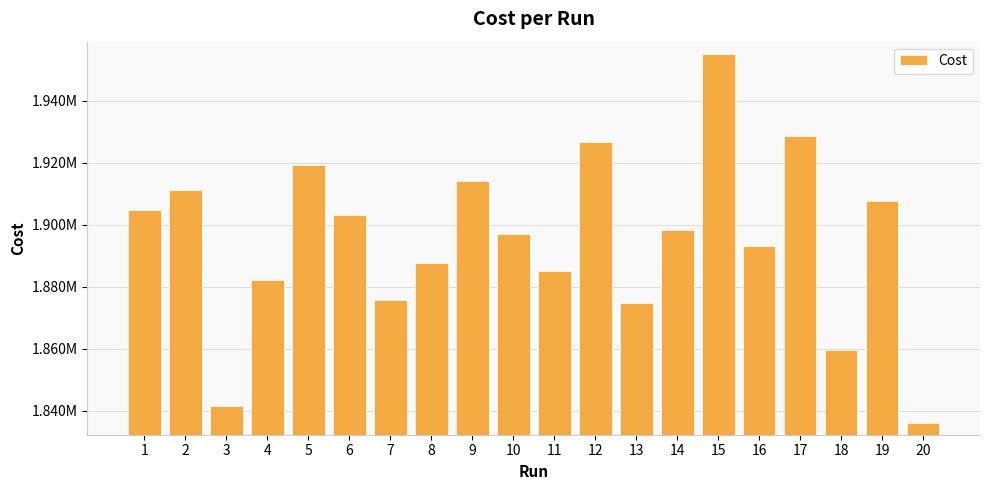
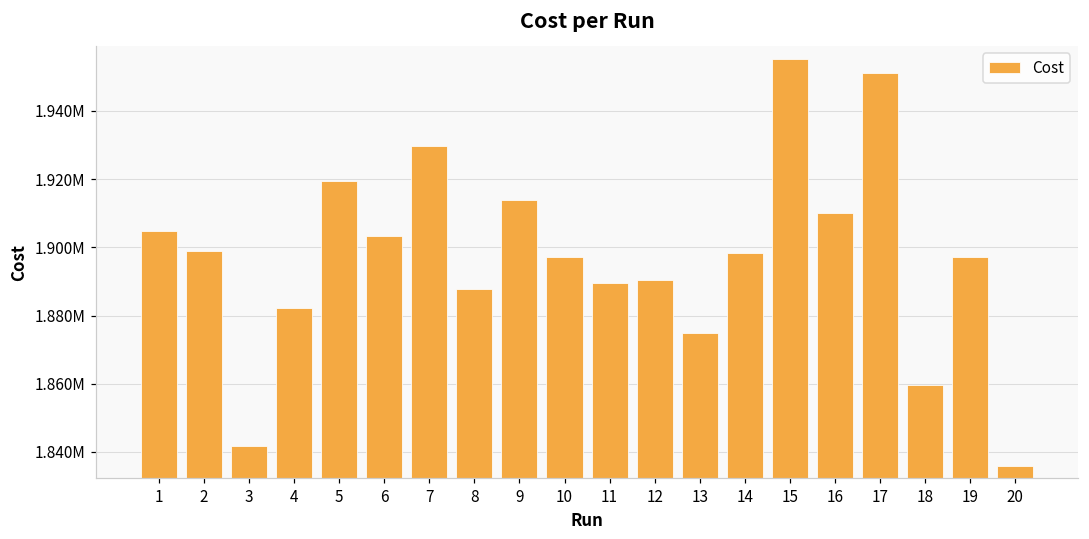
2: 1911000 -> 1899000
7: 1876000 -> 1930000
11: 1885000 -> 1889000
12: 1927000 -> 1890000
16: 1893000 -> 1910000
17: 1929000 -> 1951000
19: 1908000 -> 1897000
